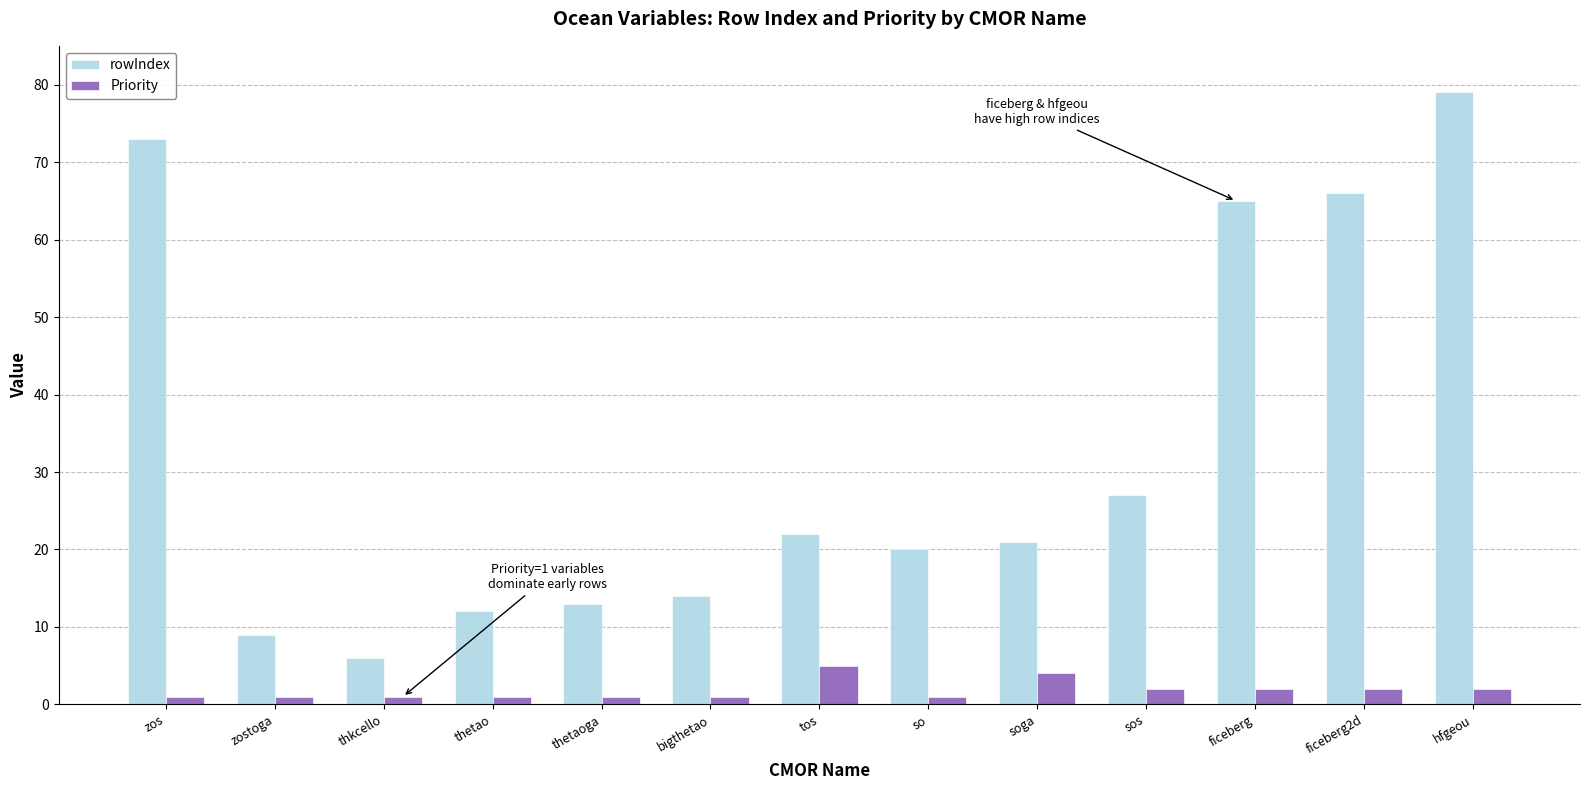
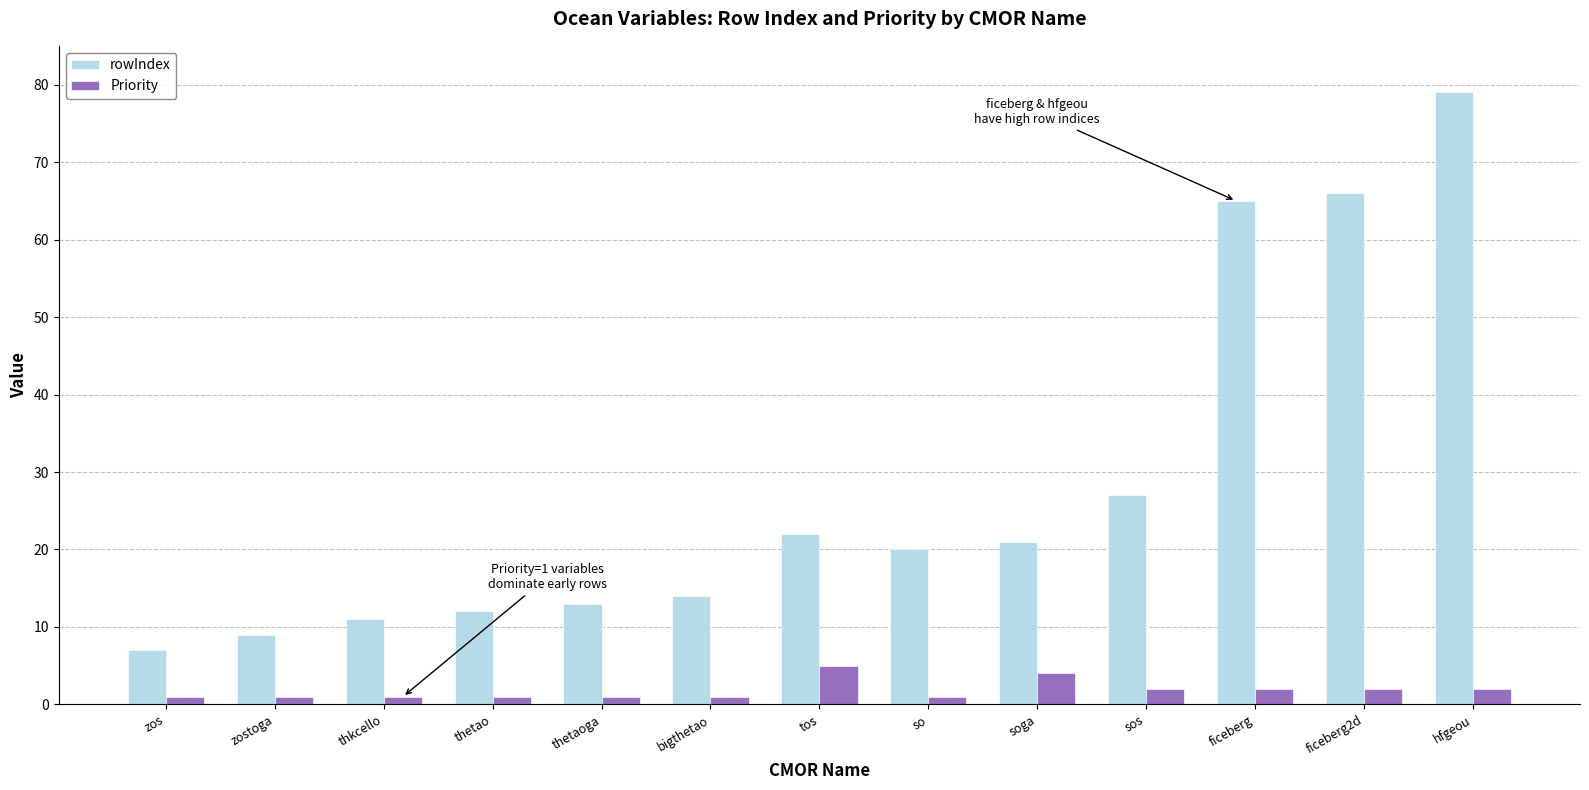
rowIndex, zos: 73 -> 7
rowIndex, thkcello: 6 -> 11
